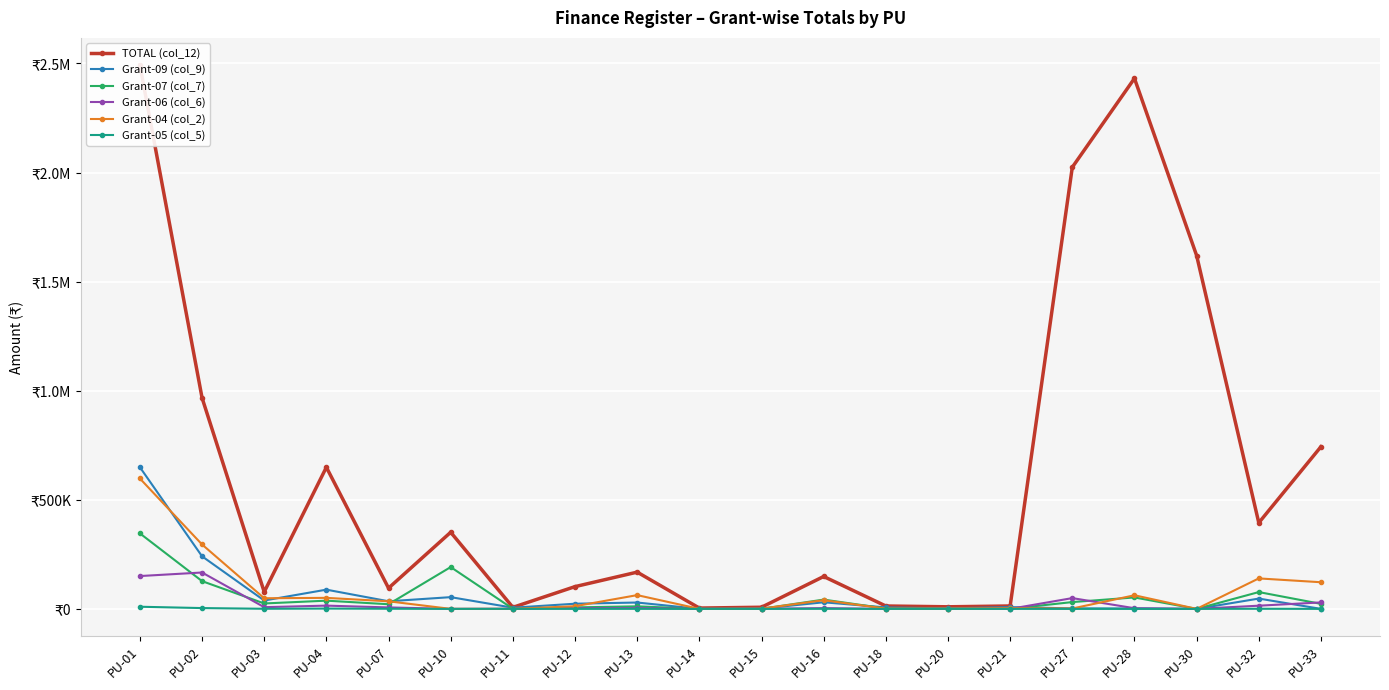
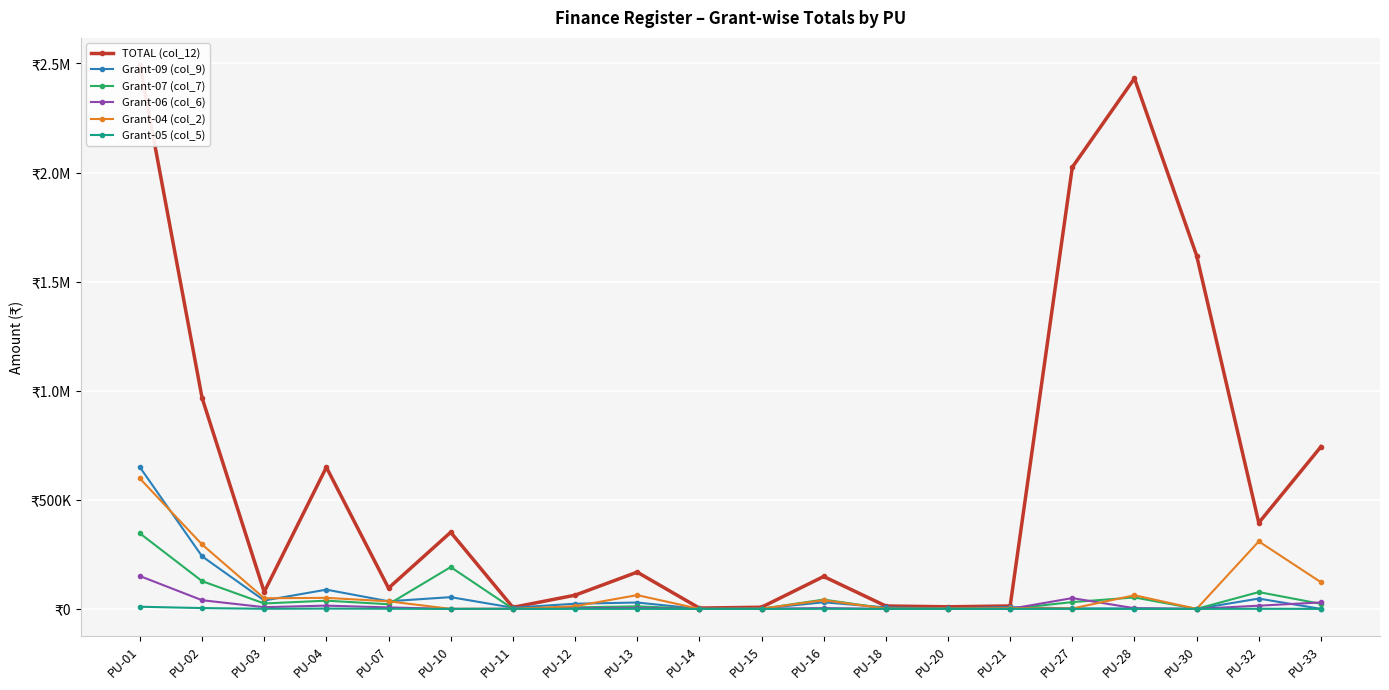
Grant-06 (col_6), PU-02: ₹170000 -> ₹40000
TOTAL (col_12), PU-12: ₹100000 -> ₹60000
Grant-04 (col_2), PU-32: ₹140000 -> ₹310000
